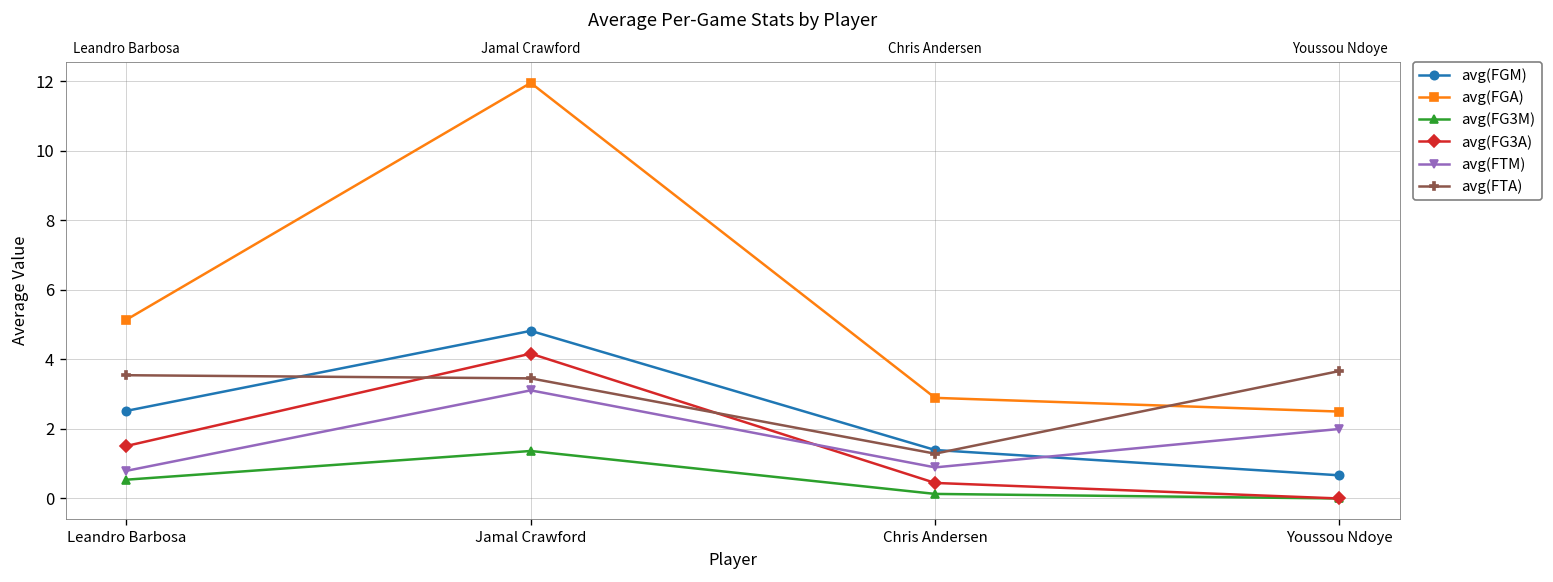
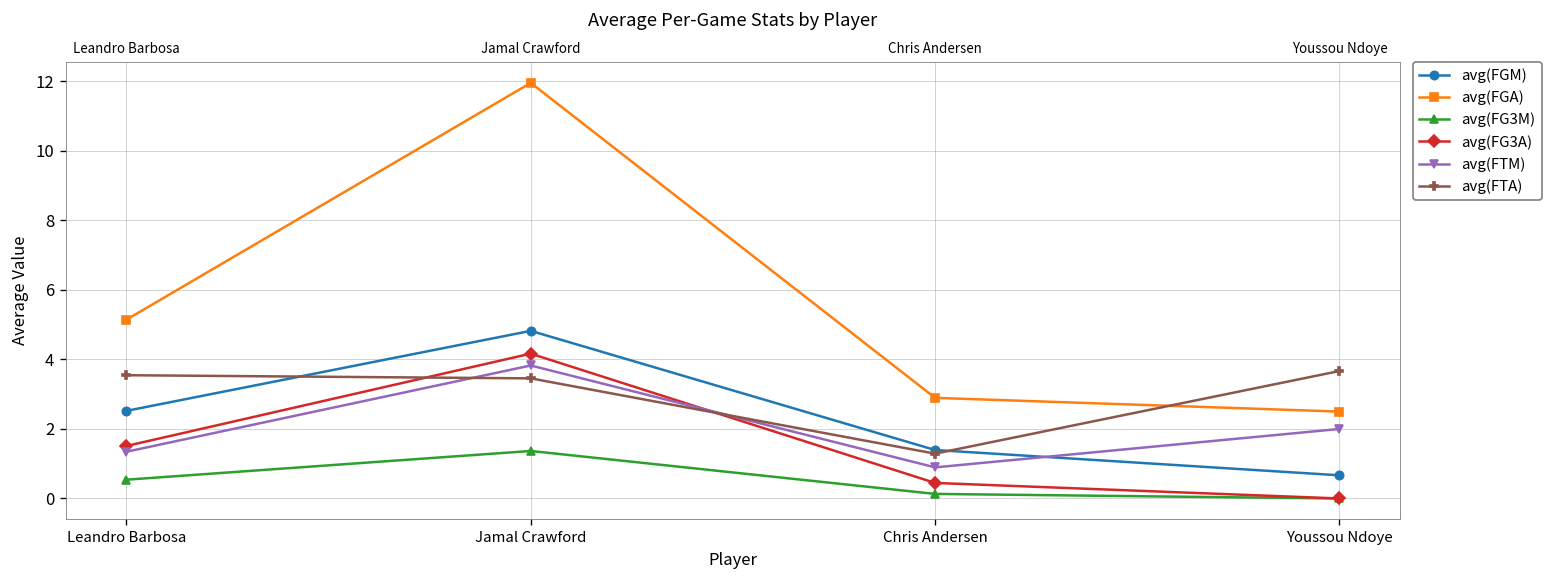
avg(FTM), Leandro Barbosa: 0.8 -> 1.3
avg(FTM), Jamal Crawford: 3.1 -> 3.8
